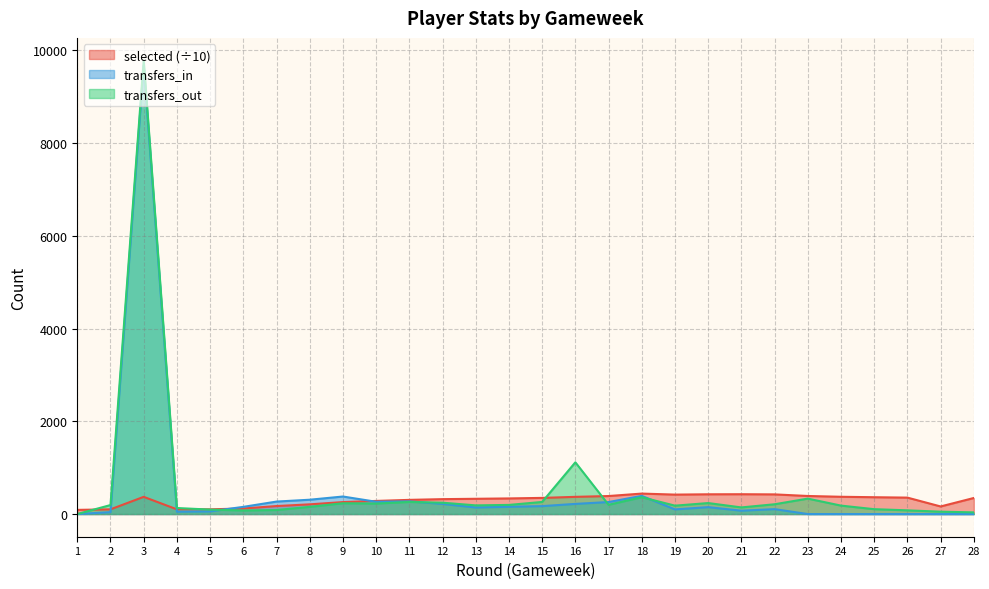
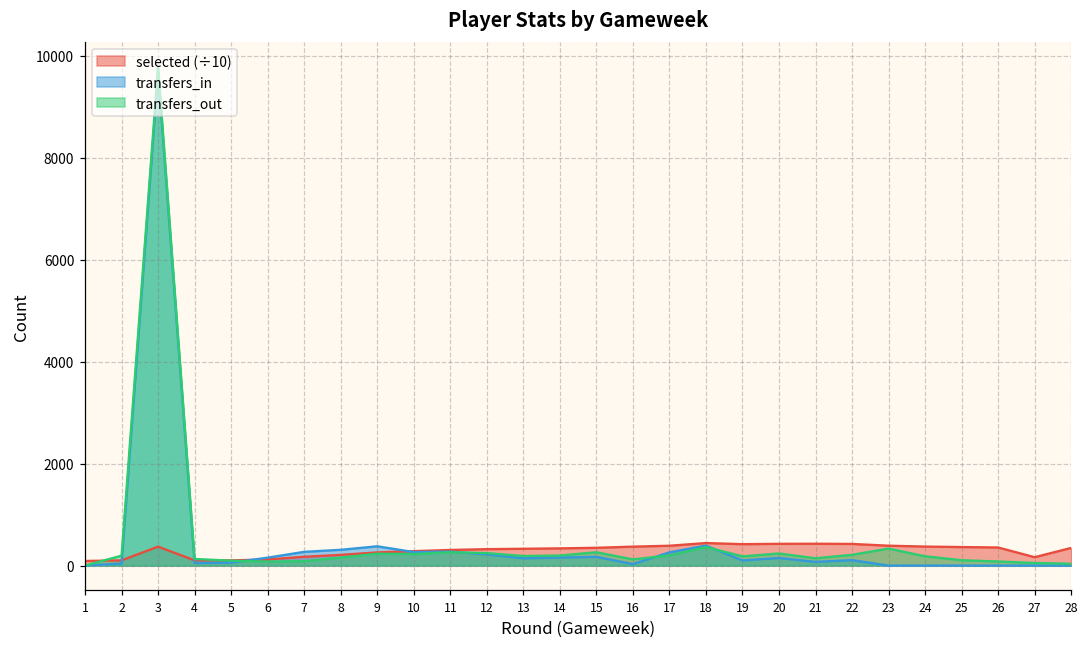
transfers_in, 16: 200 -> 0
transfers_out, 16: 1100 -> 100
